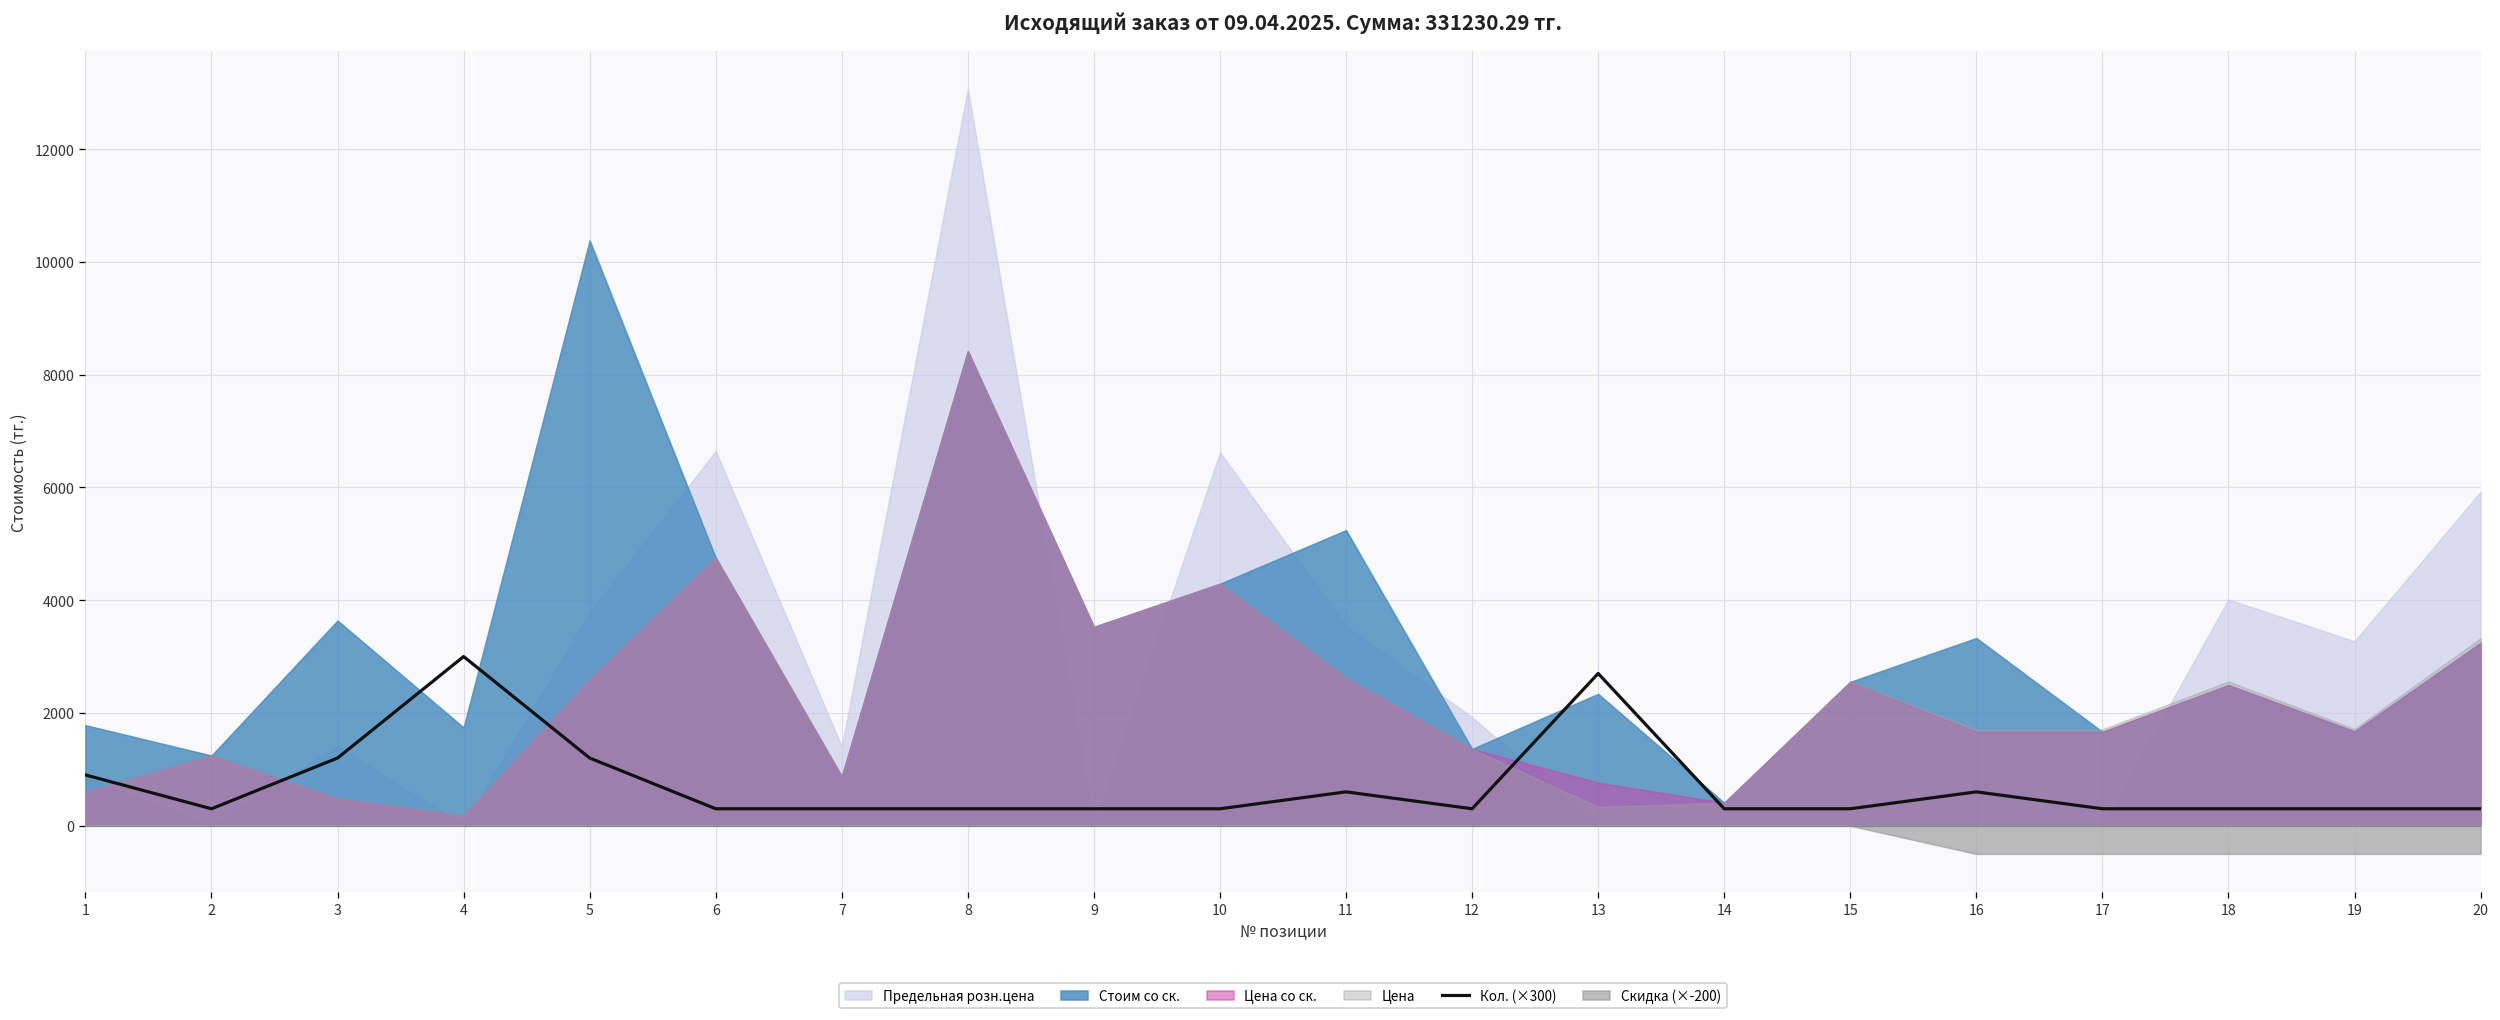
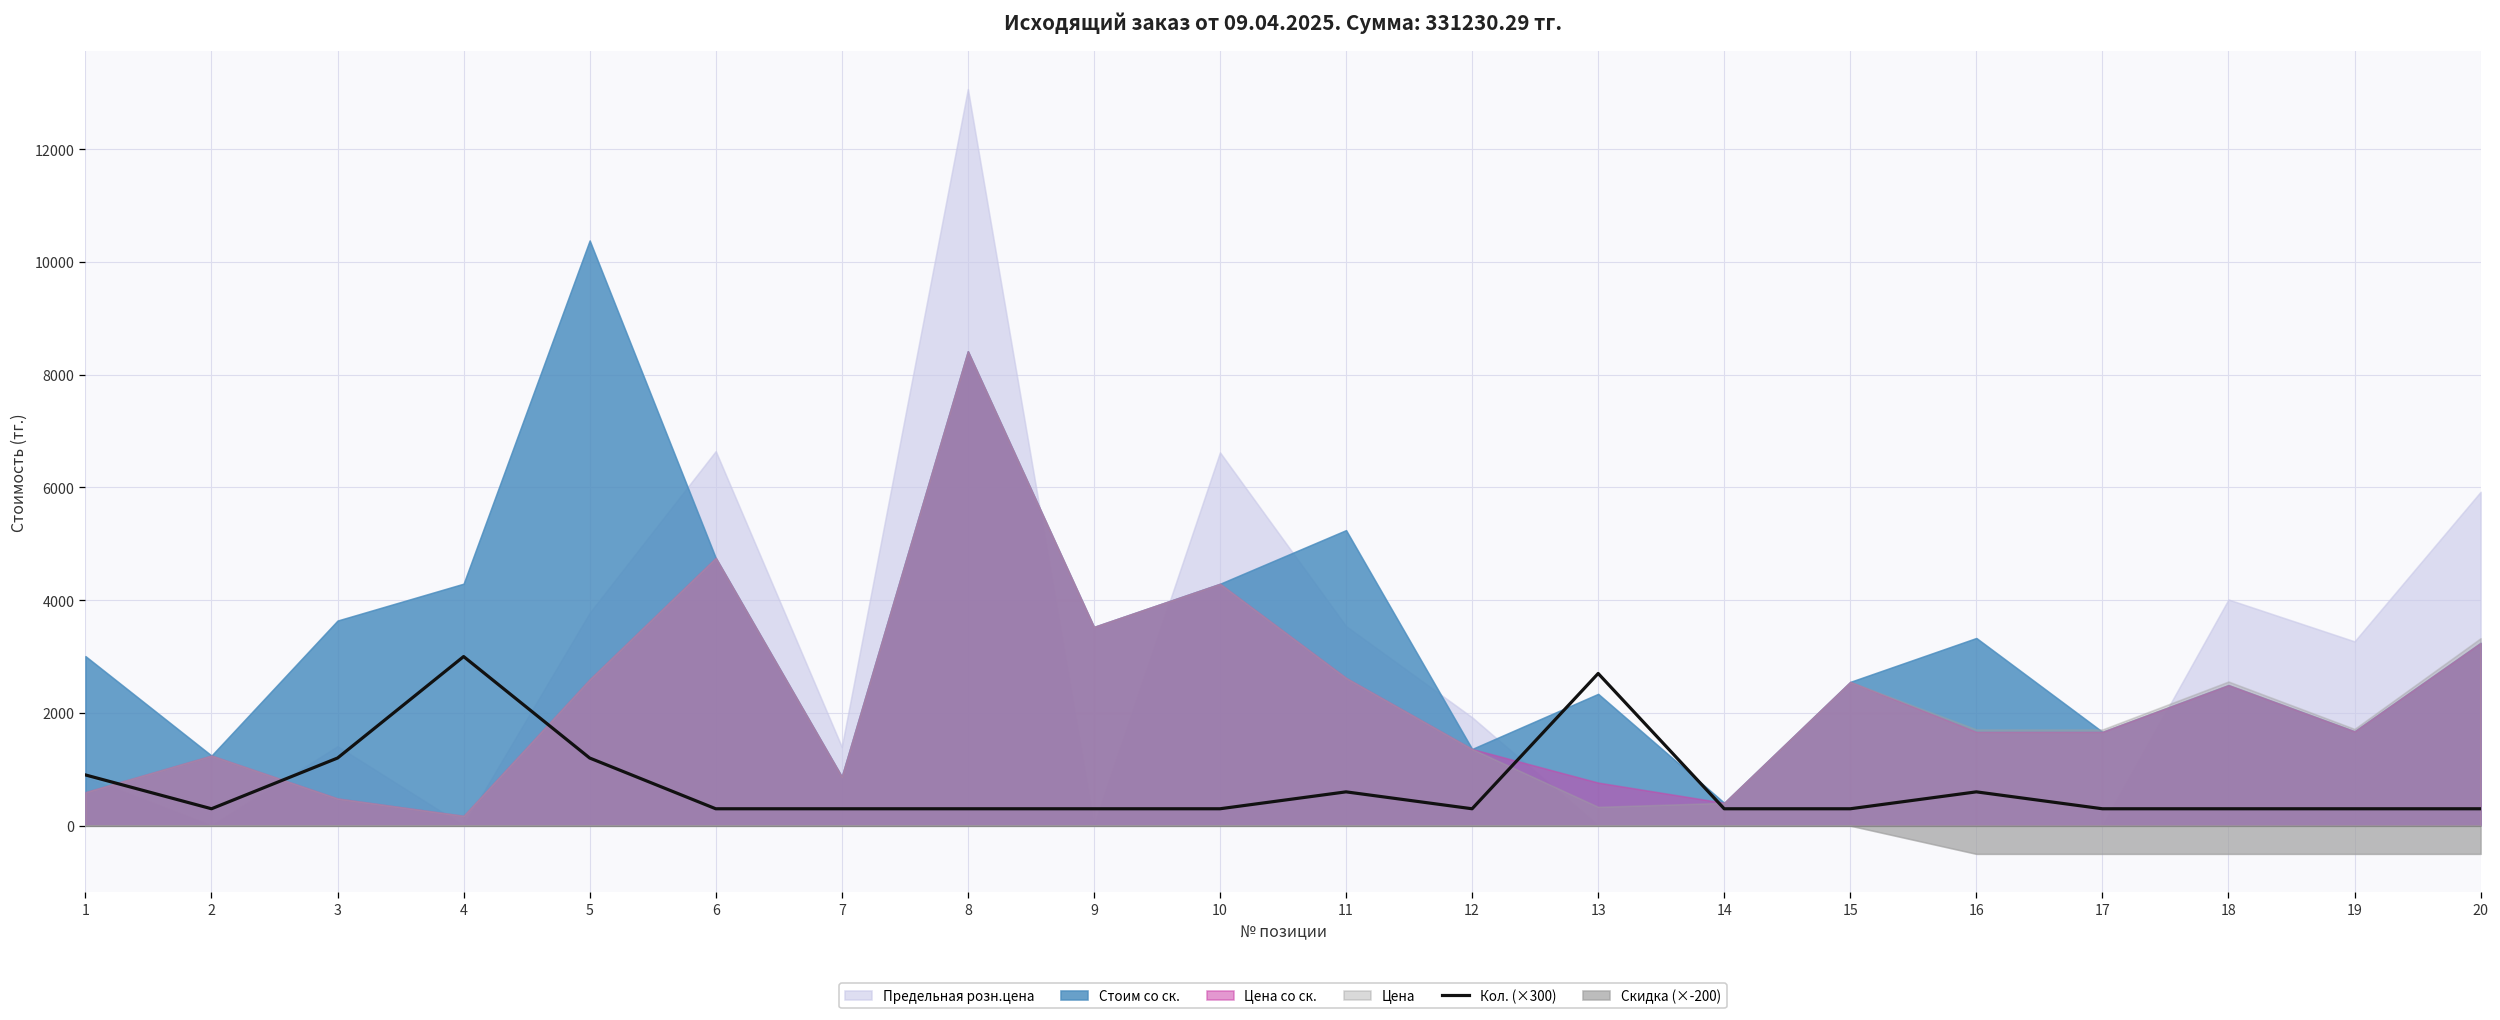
Стоим со ск., 1: 1800 -> 3000
Стоим со ск., 4: 1700 -> 4300
